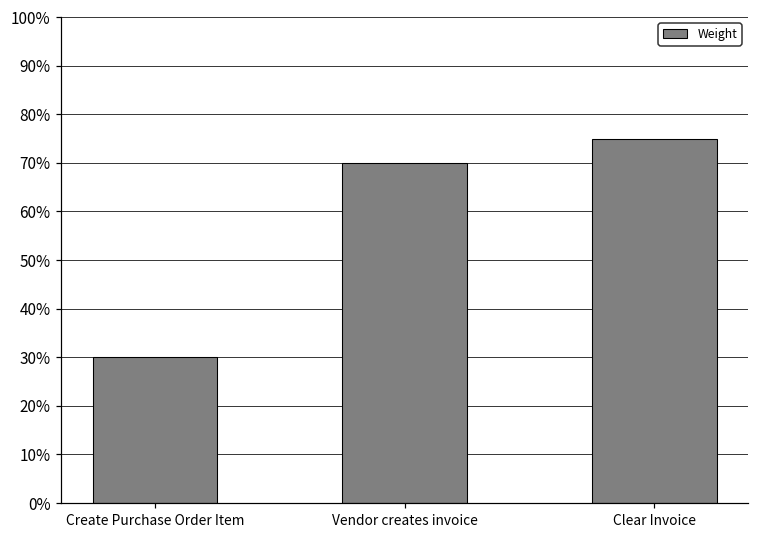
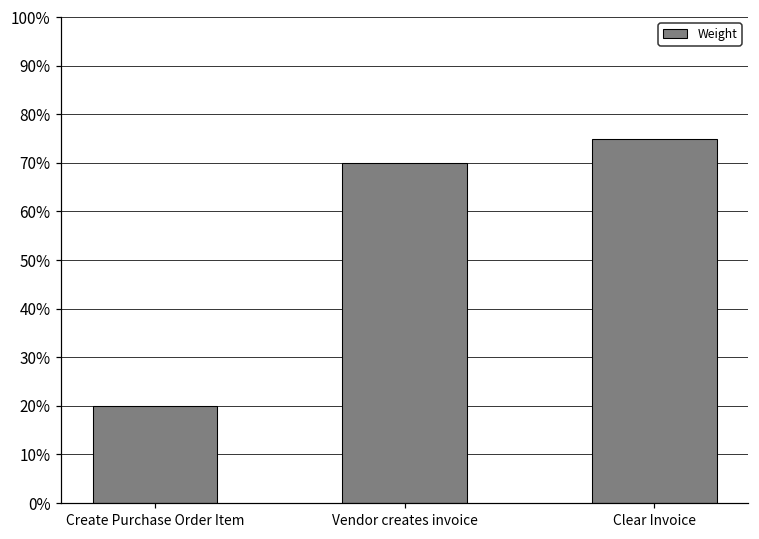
Create Purchase Order Item: 30% -> 20%
